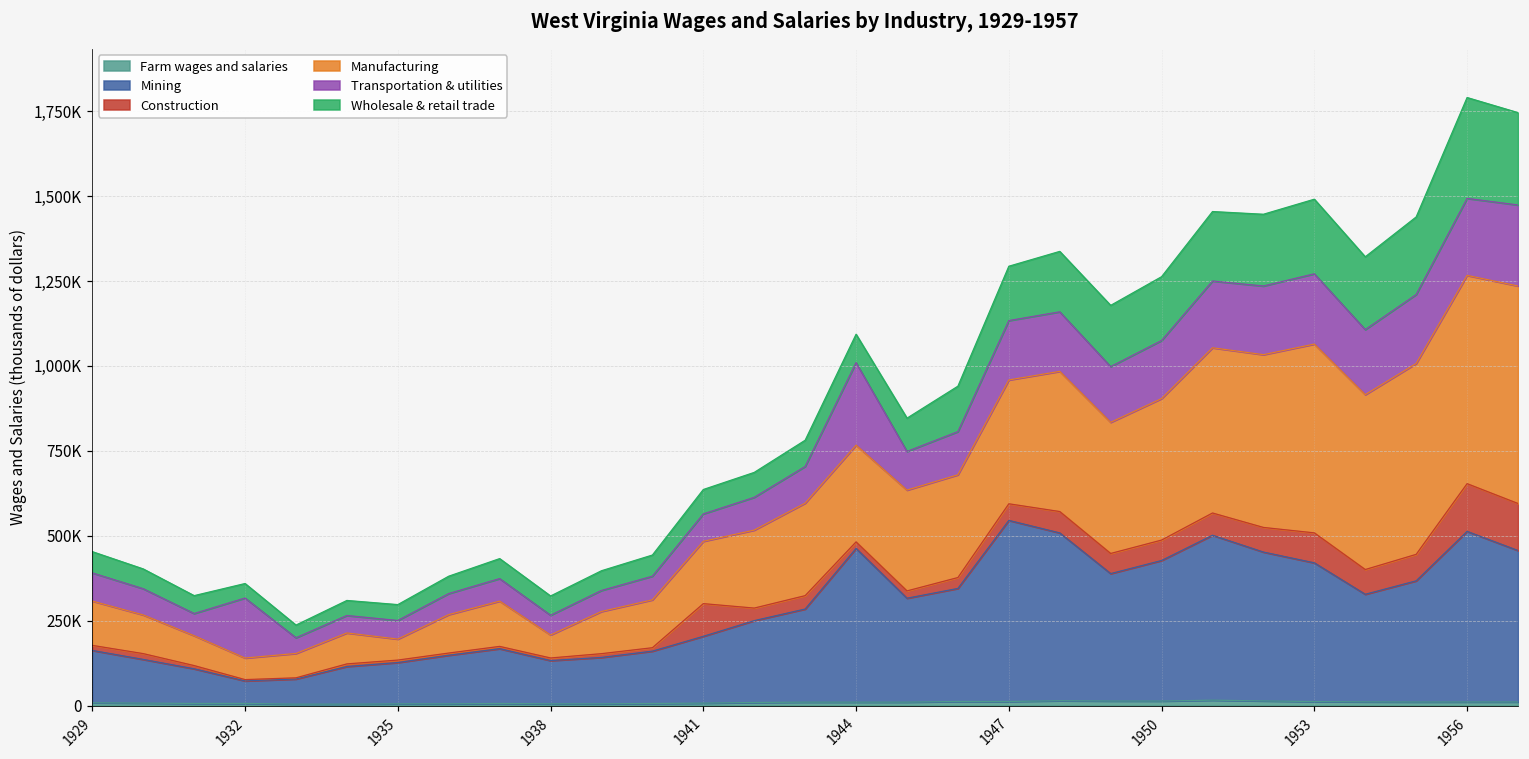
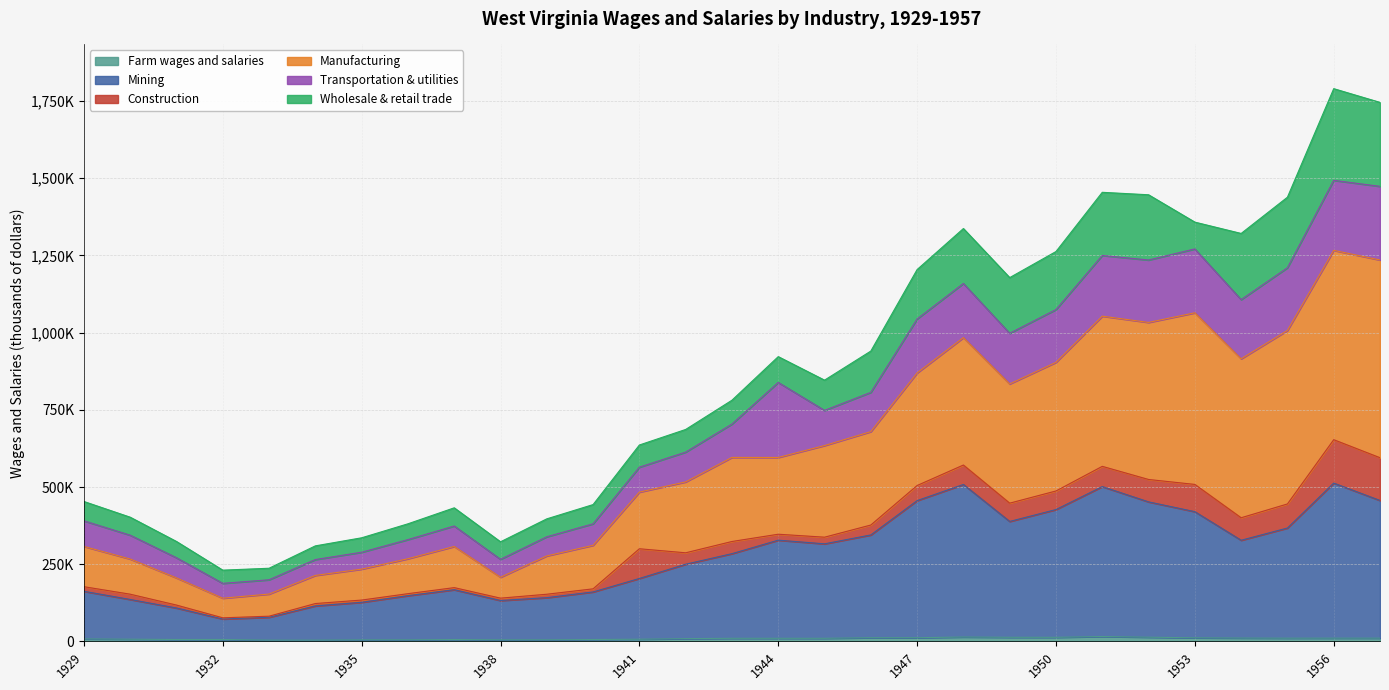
Transportation & utilities, 1932: 180,000 -> 50,000
Manufacturing, 1935: 60,000 -> 100,000
Mining, 1944: 450,000 -> 320,000
Manufacturing, 1944: 280,000 -> 250,000
Mining, 1947: 530,000 -> 440,000
Wholesale & retail trade, 1953: 220,000 -> 90,000
